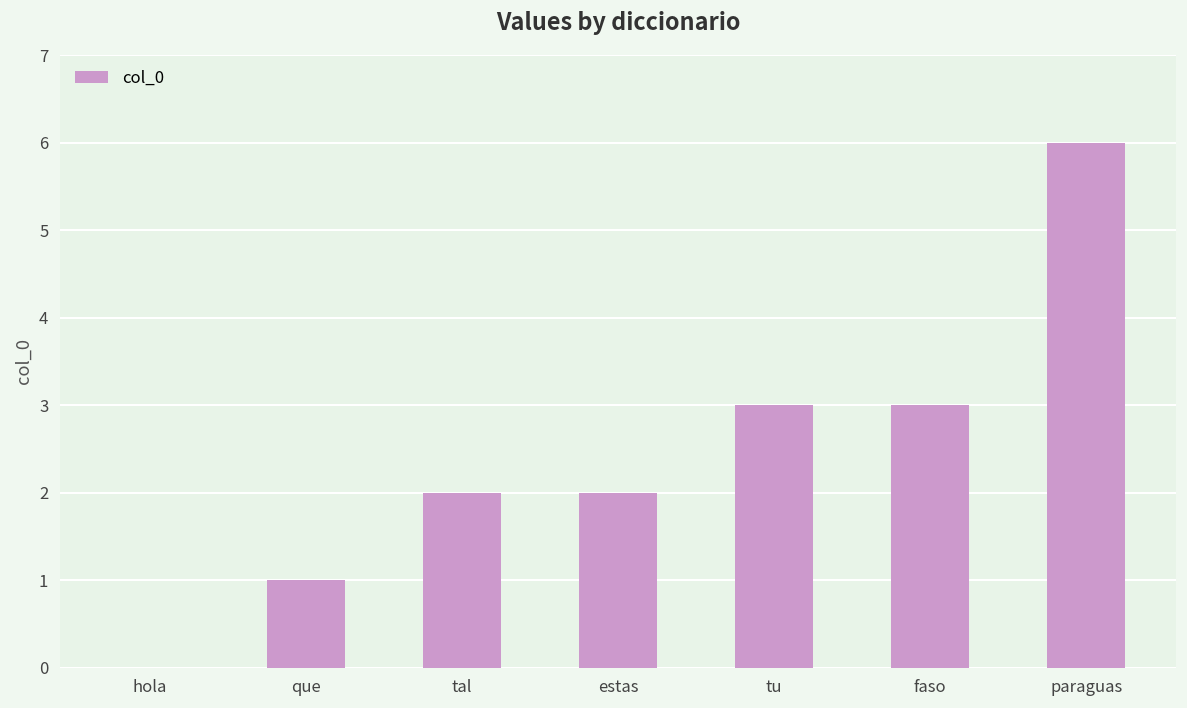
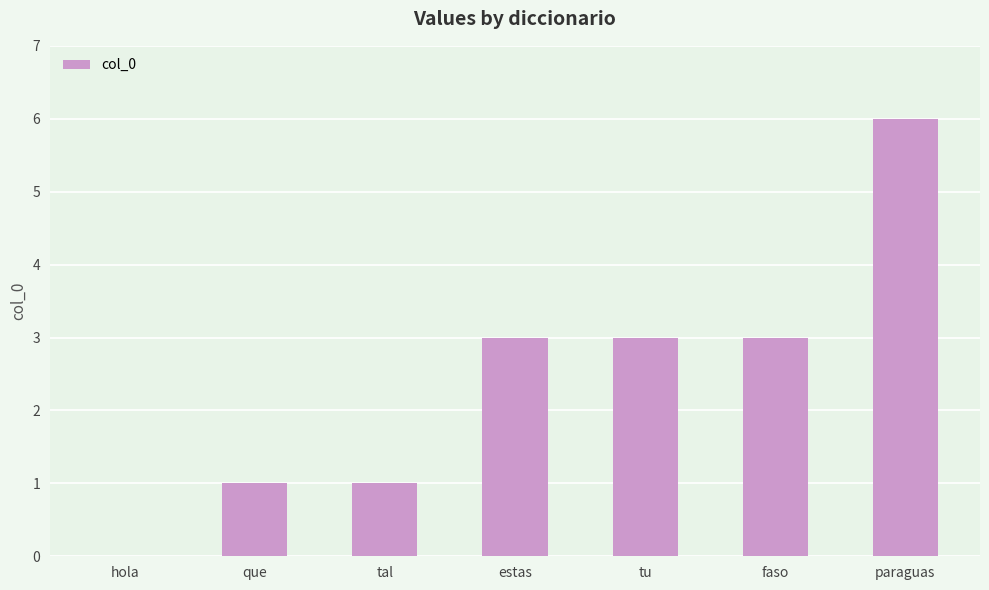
tal: 2 -> 1
estas: 2 -> 3
